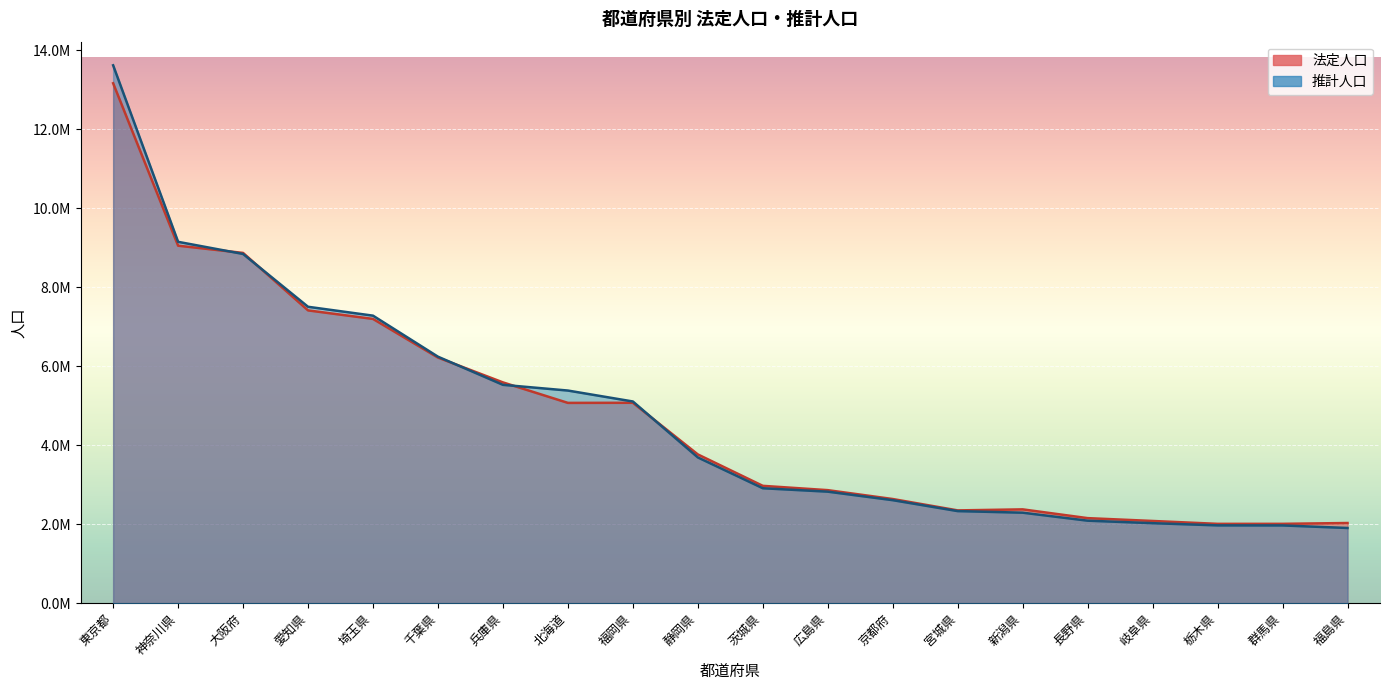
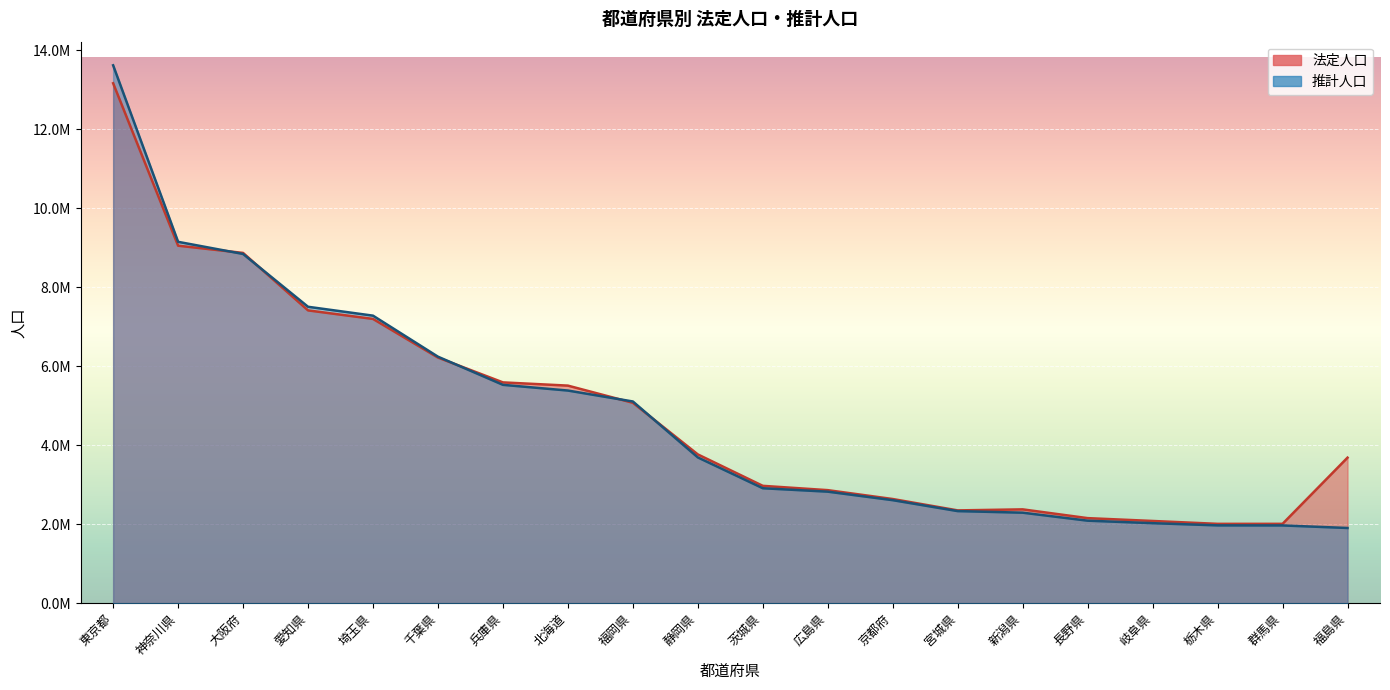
法定人口, 北海道: 5100000 -> 5500000
法定人口, 福島県: 2000000 -> 3700000
